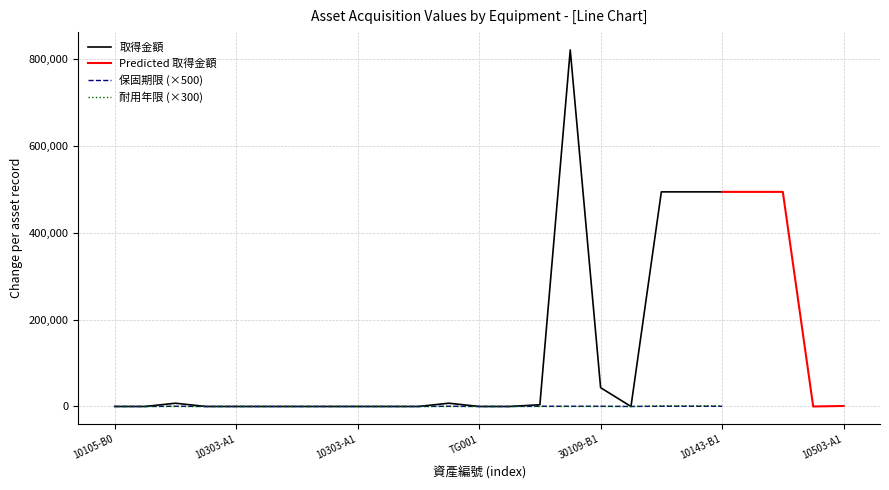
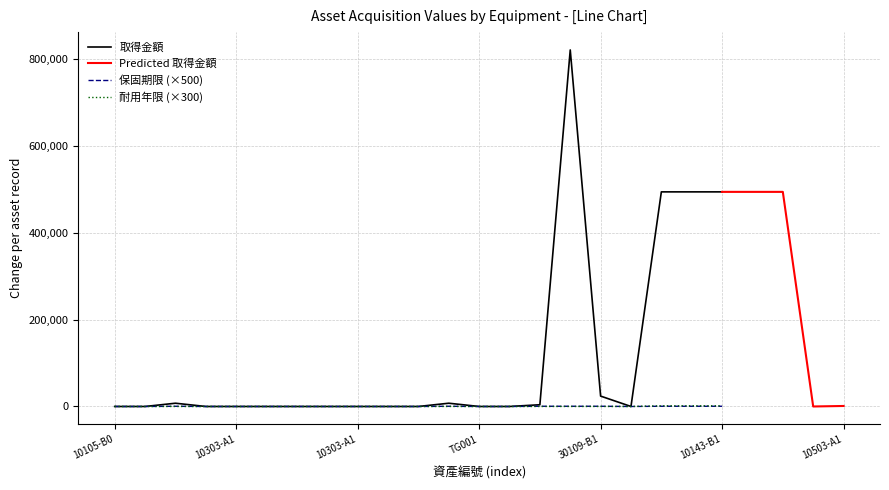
取得金額, 30109-B1: 40,000 -> 20,000
